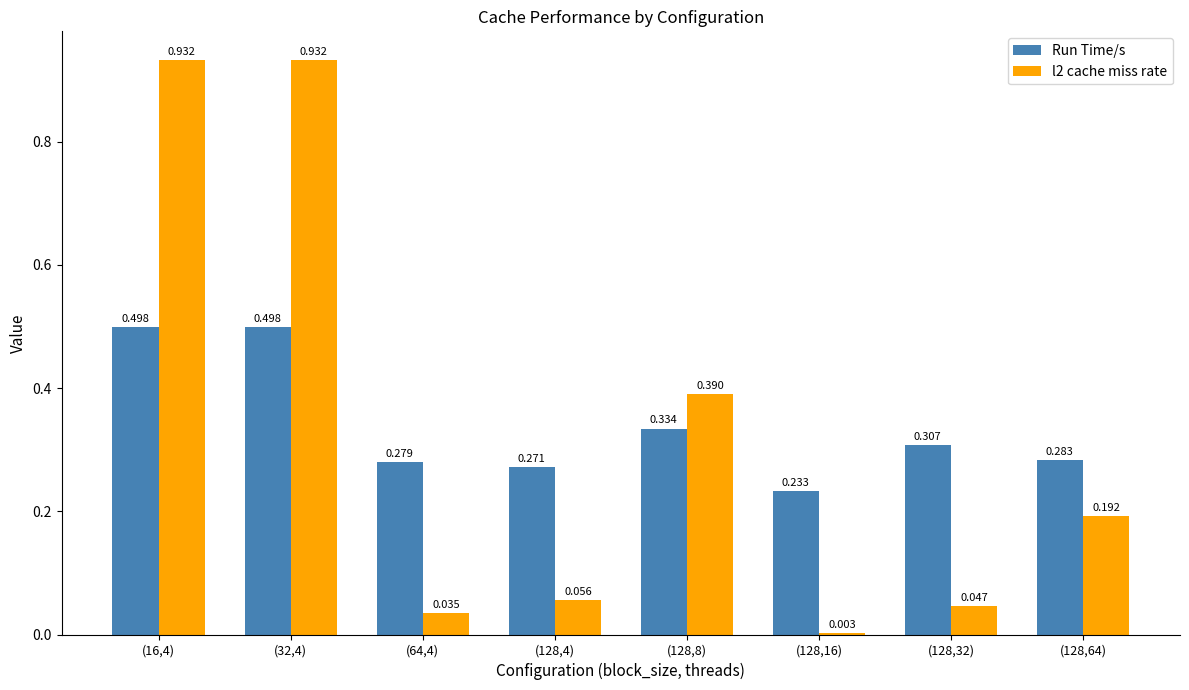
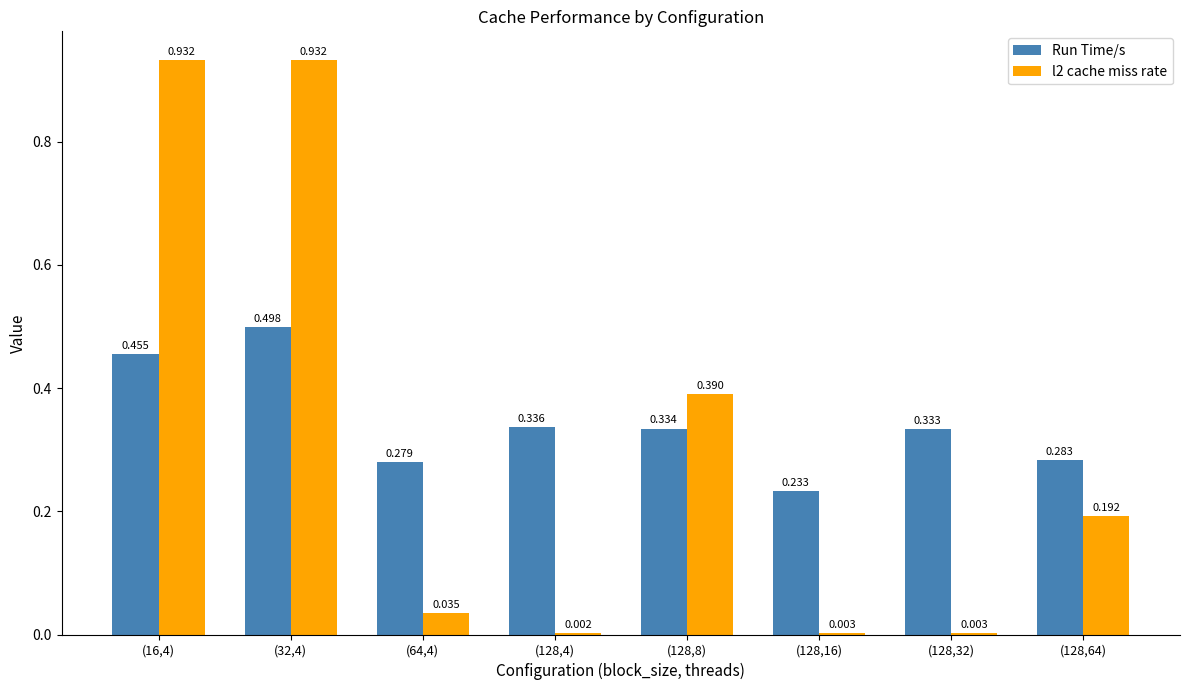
Run Time/s, (16,4): 0.498 -> 0.455
Run Time/s, (128,4): 0.271 -> 0.336
l2 cache miss rate, (128,4): 0.056 -> 0.002
Run Time/s, (128,32): 0.307 -> 0.333
l2 cache miss rate, (128,32): 0.047 -> 0.003
